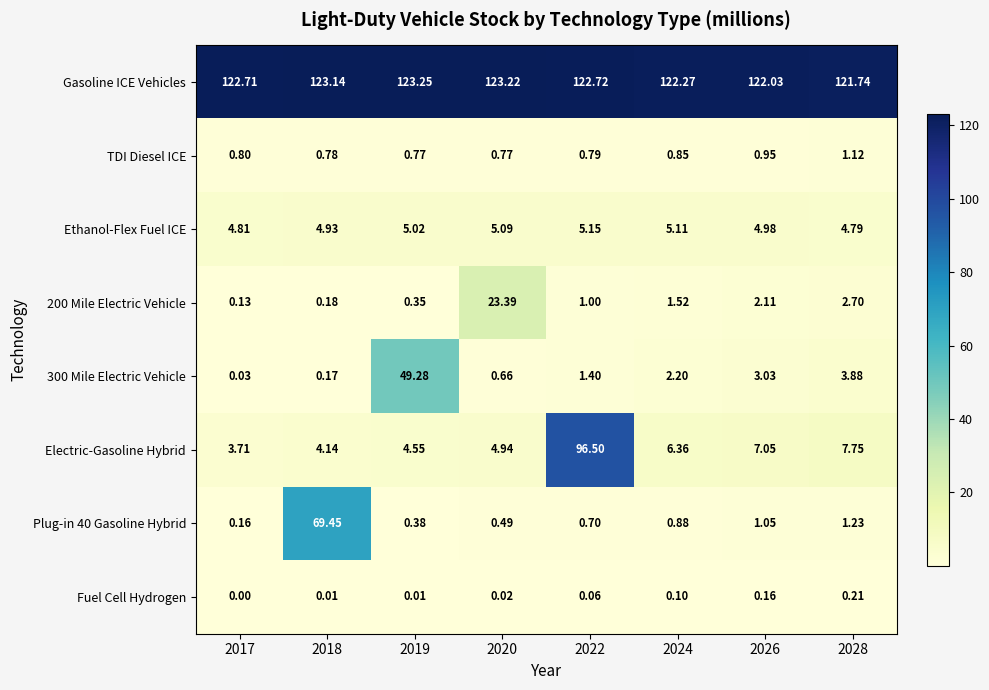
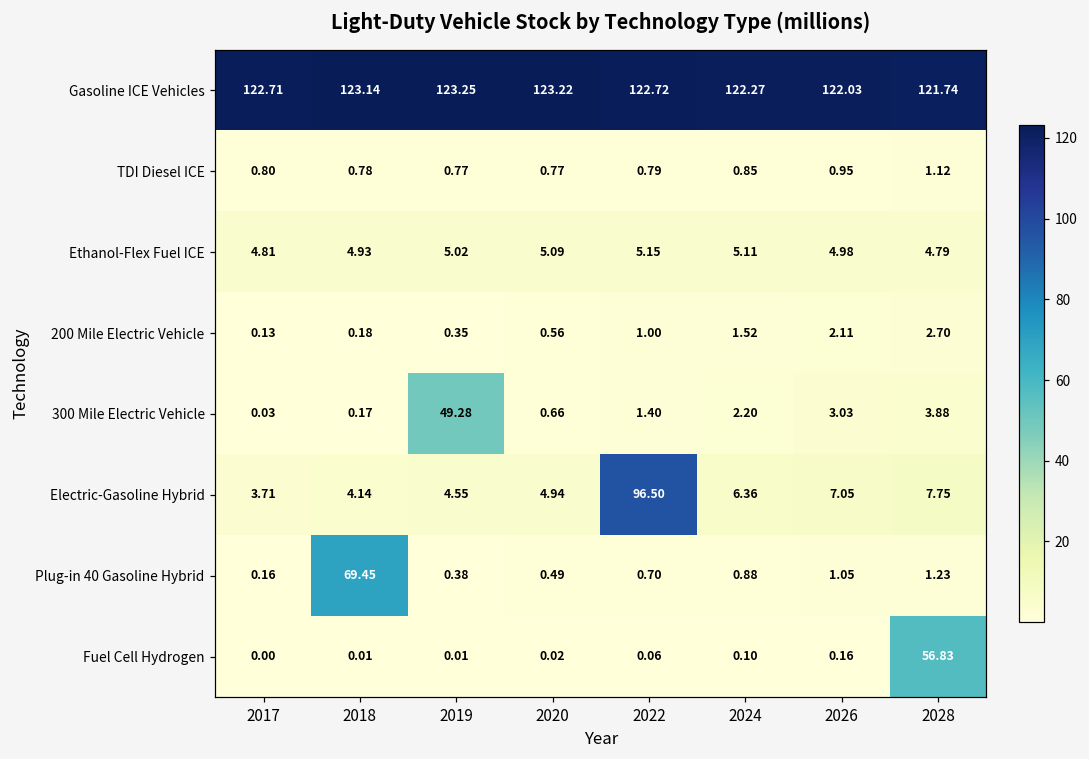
200 Mile Electric Vehicle, 2020: 23.39 -> 0.56
Fuel Cell Hydrogen, 2028: 0.21 -> 56.83
